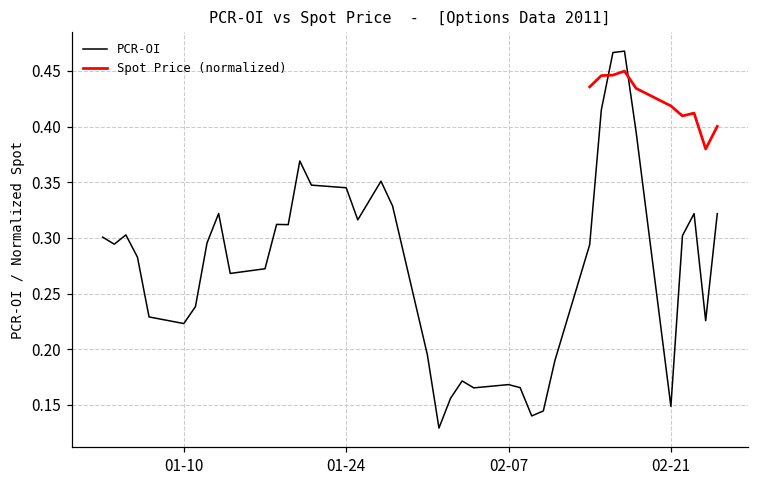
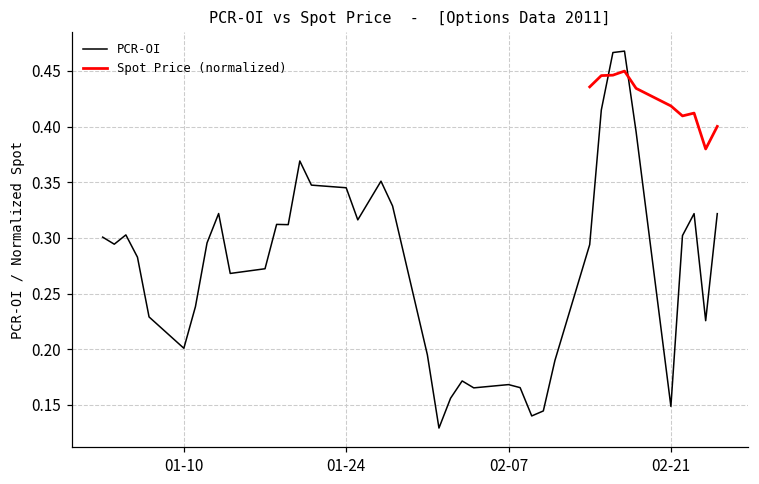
PCR-OI, 01-10: 0.223 -> 0.201
